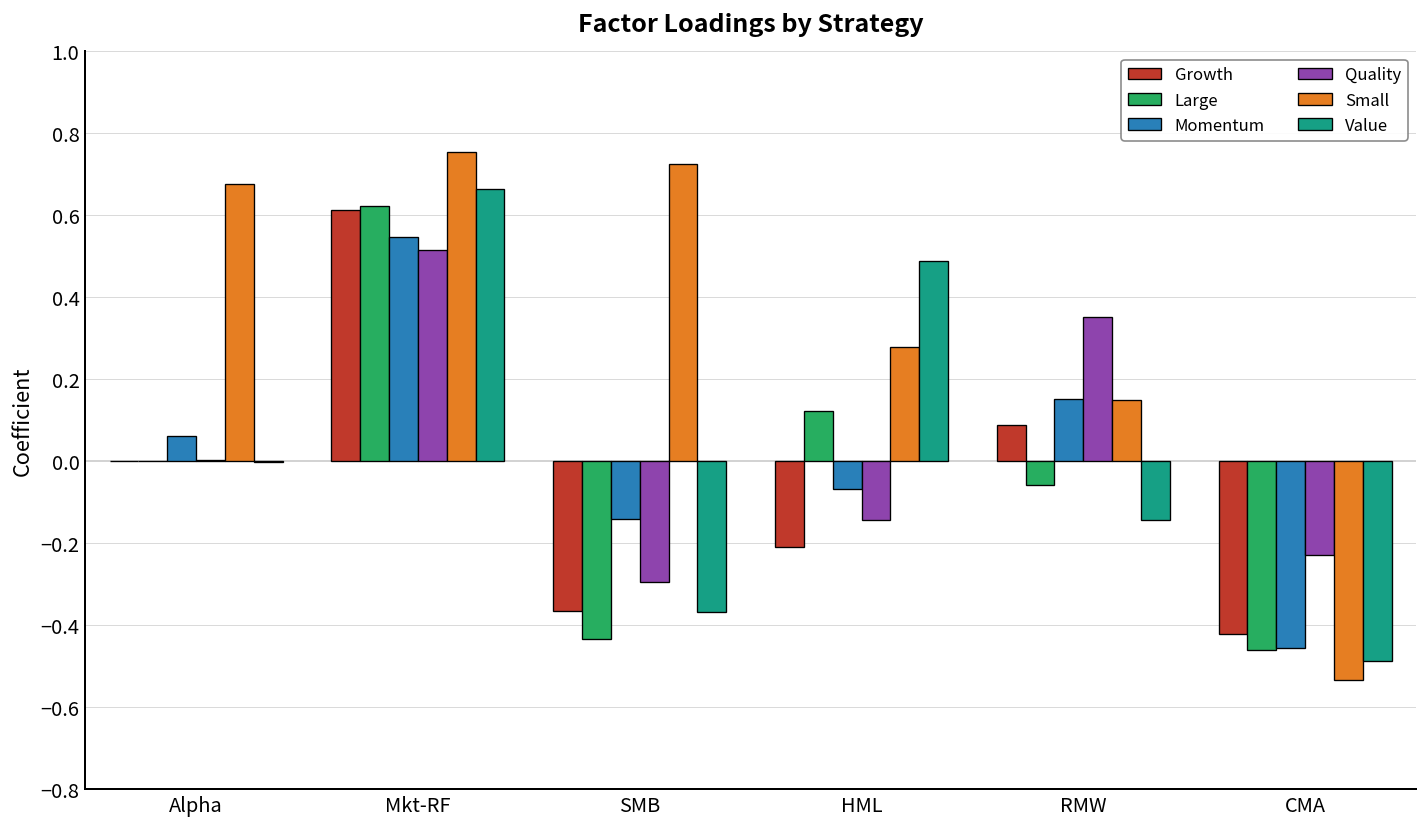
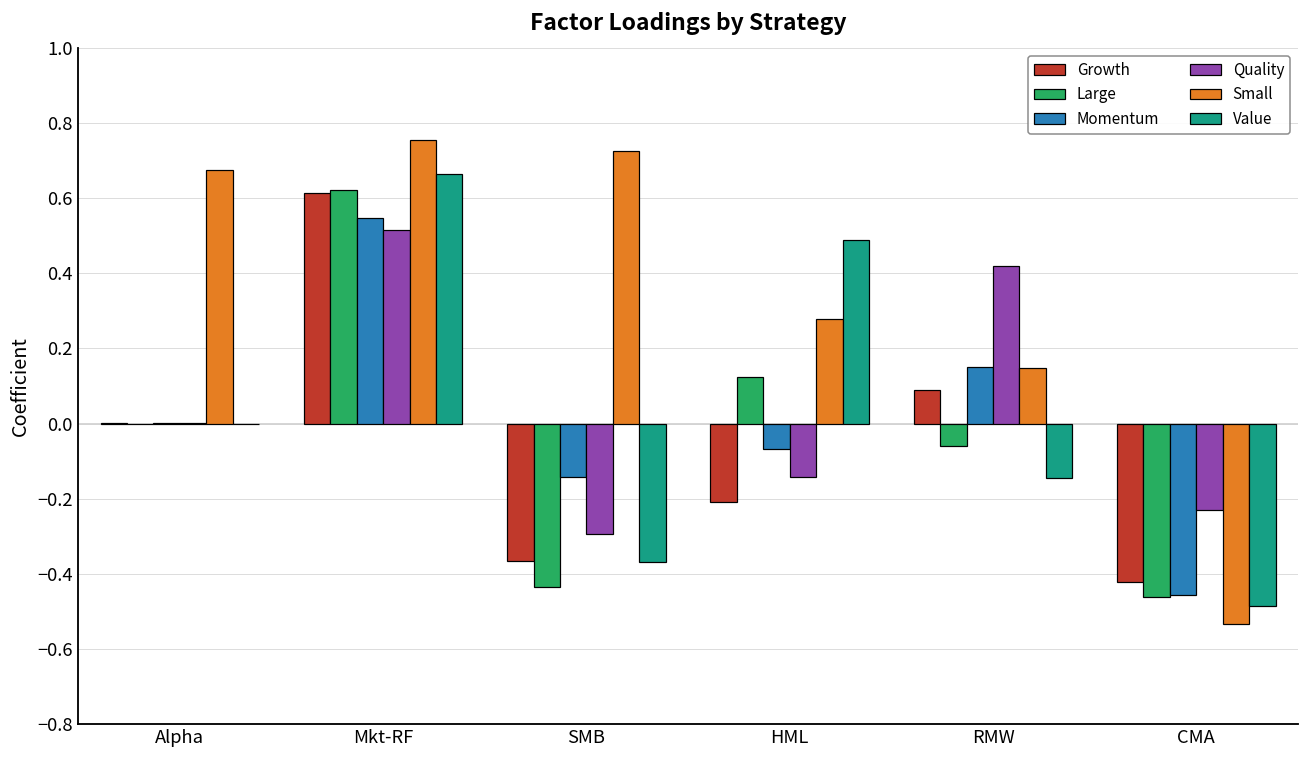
Momentum, Alpha: 0.06 -> 0.00
Quality, RMW: 0.35 -> 0.42
